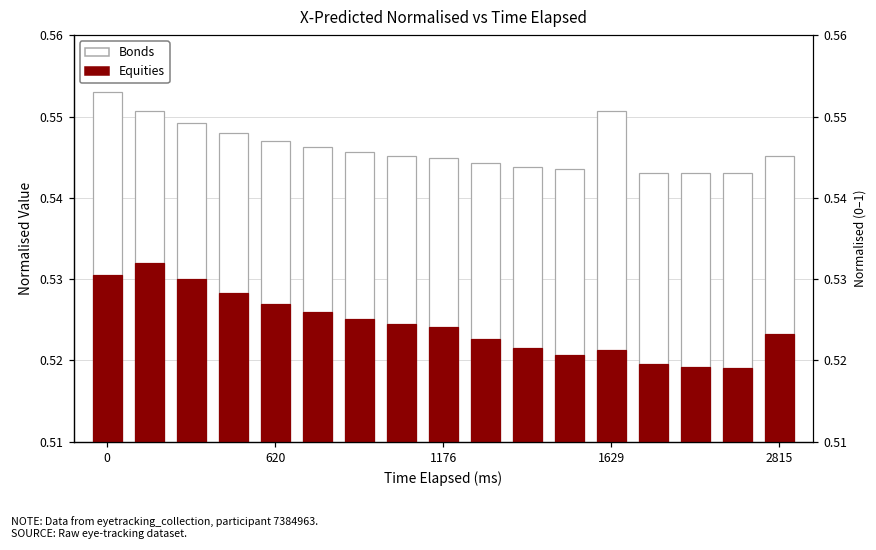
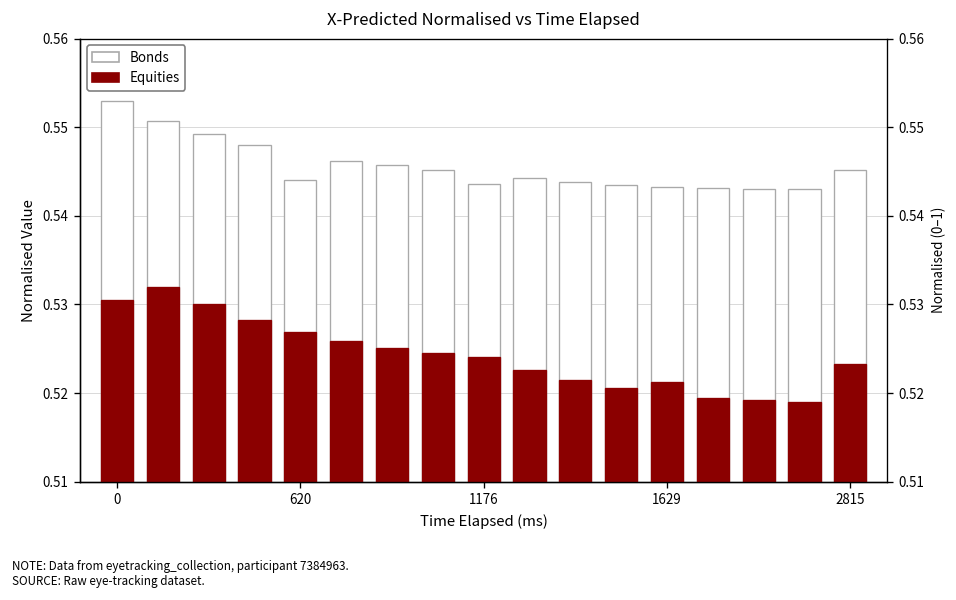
Bonds, 620: 0.547 -> 0.544
Bonds, 1176: 0.545 -> 0.544
Bonds, 1629: 0.551 -> 0.543
